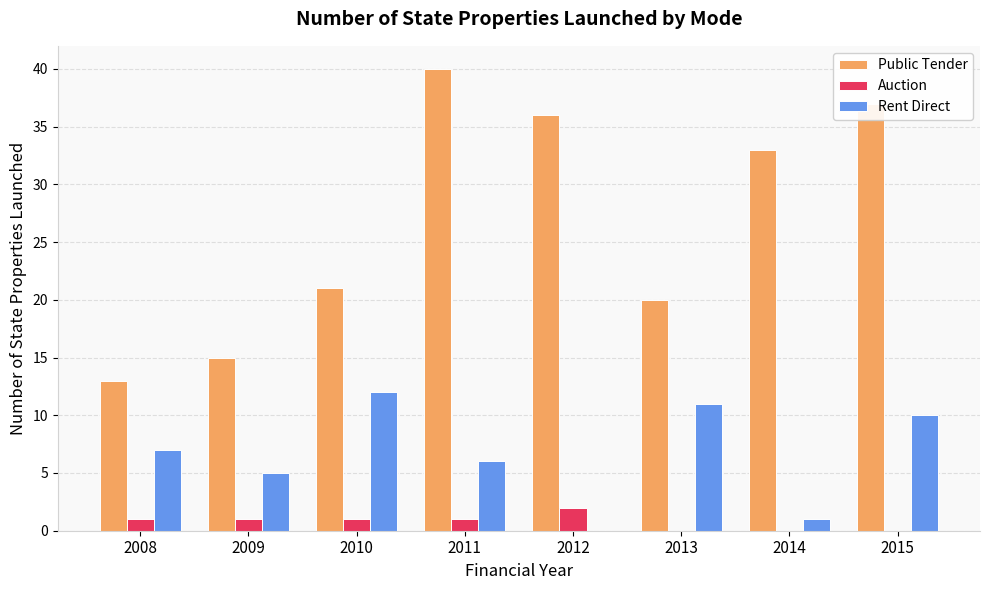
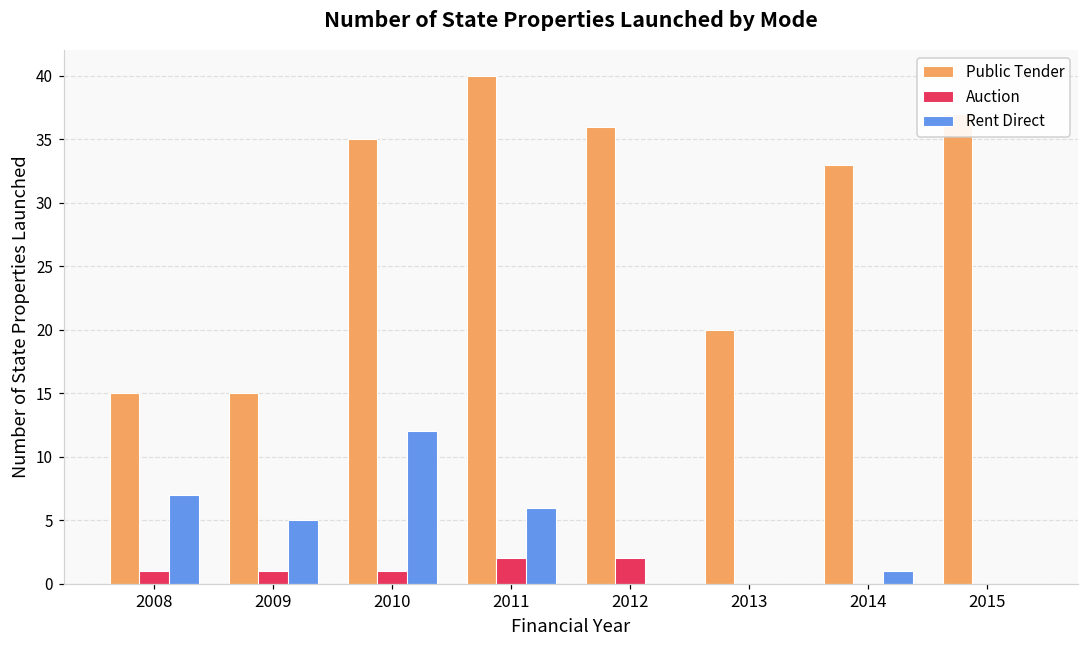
Public Tender, 2008: 13 -> 15
Public Tender, 2010: 21 -> 35
Auction, 2011: 1 -> 2
Rent Direct, 2013: 11 -> 0
Rent Direct, 2015: 10 -> 0
